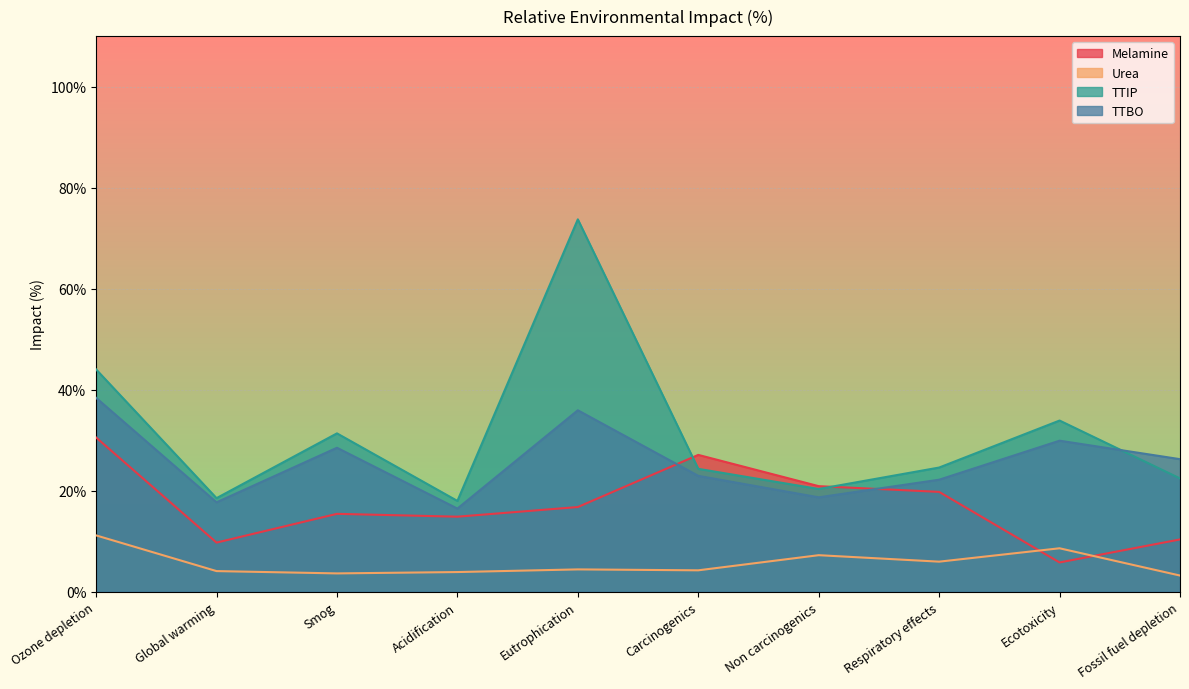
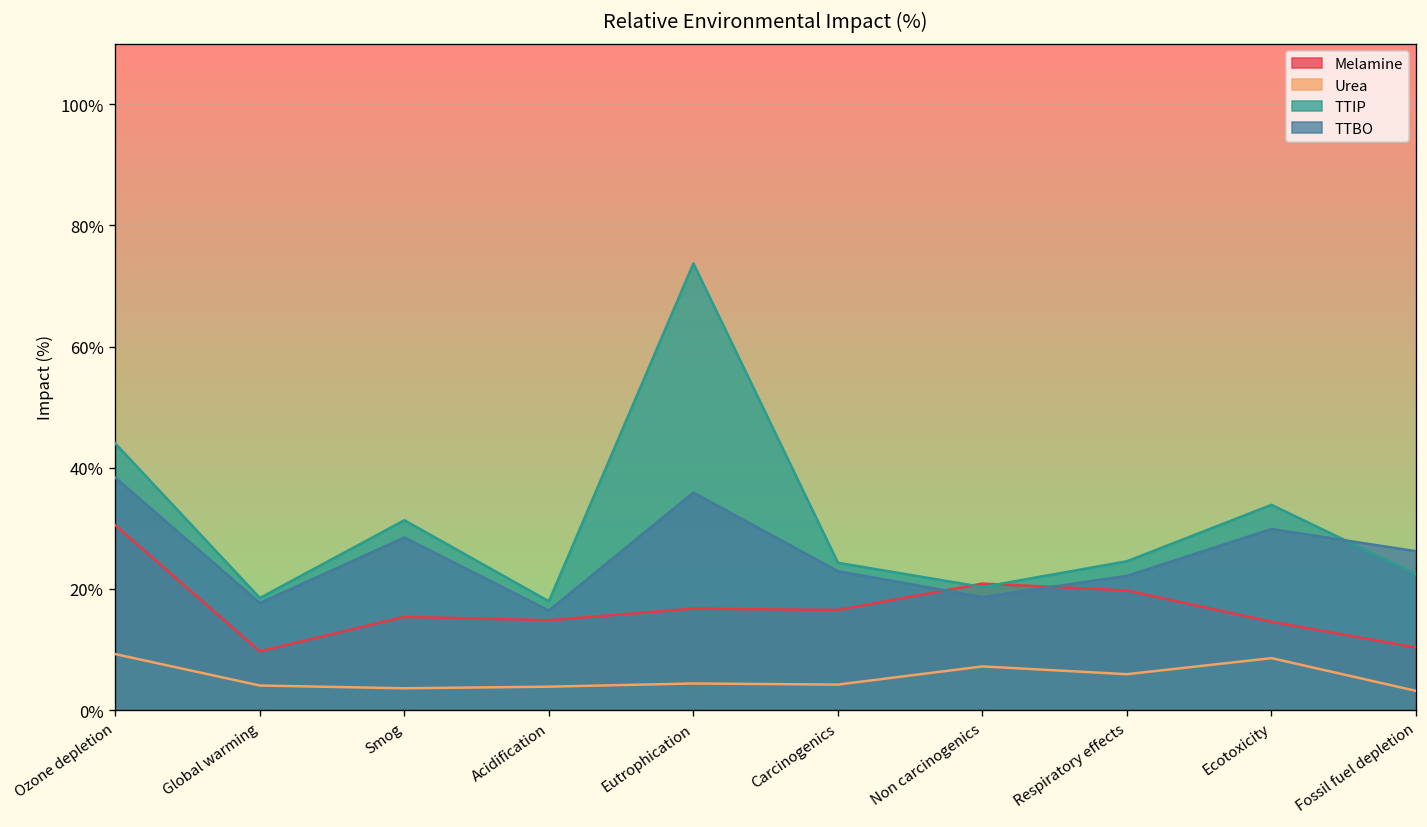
Urea, Ozone depletion: 11% -> 9%
Melamine, Carcinogenics: 27% -> 17%
Melamine, Ecotoxicity: 6% -> 15%
